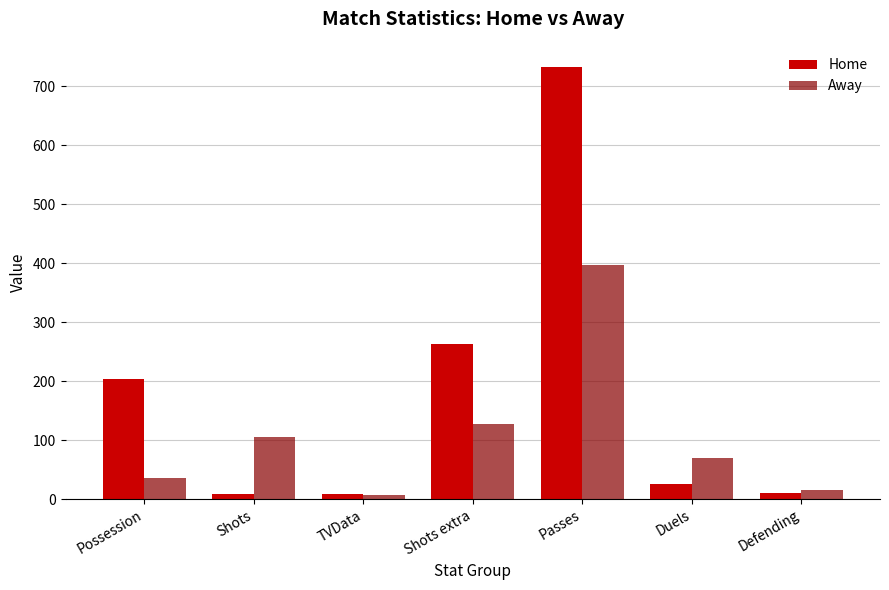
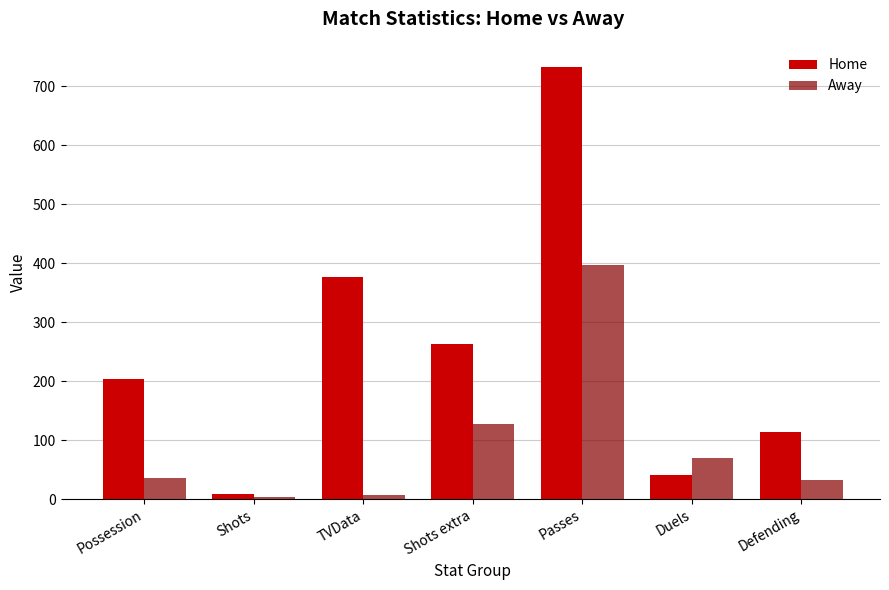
Away, Shots: 110 -> 0
Home, TVData: 10 -> 380
Home, Duels: 30 -> 40
Home, Defending: 10 -> 110
Away, Defending: 20 -> 30
